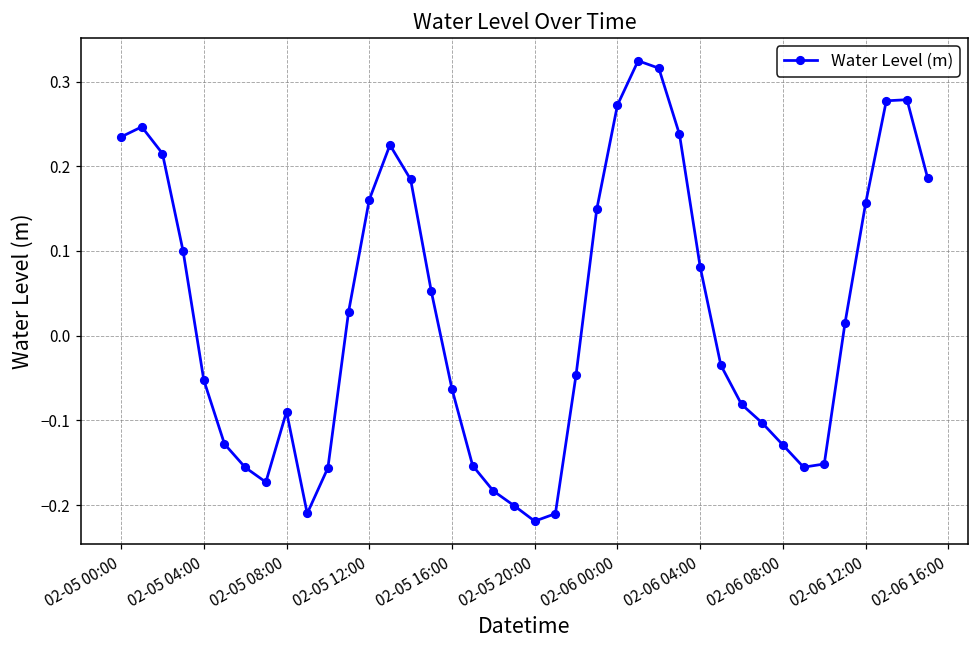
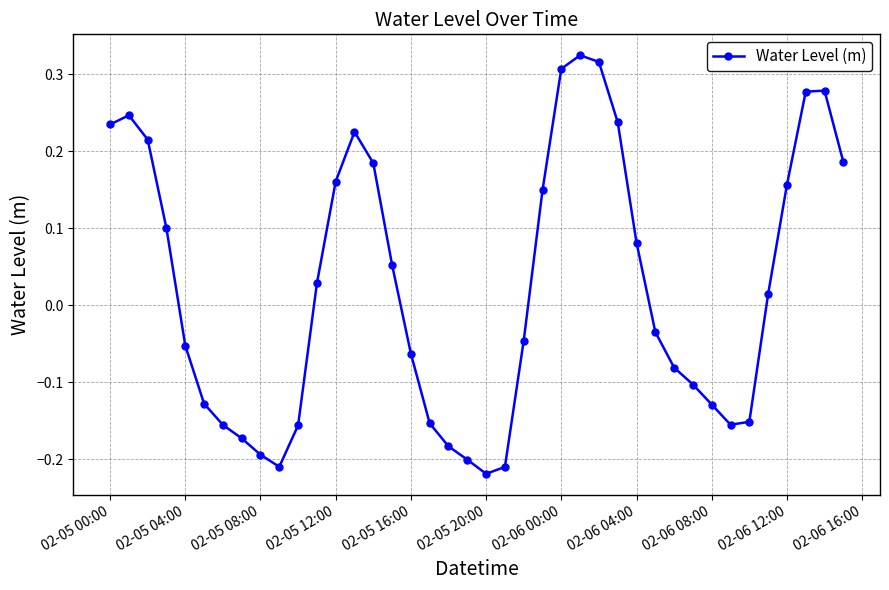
02-05 08:00: -0.09 -> -0.19
02-06 00:00: 0.27 -> 0.31
